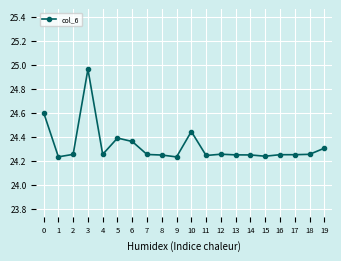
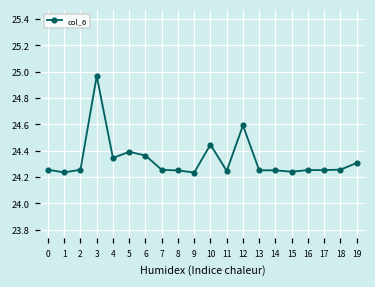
0: 24.60 -> 24.25
4: 24.25 -> 24.34
12: 24.26 -> 24.59
